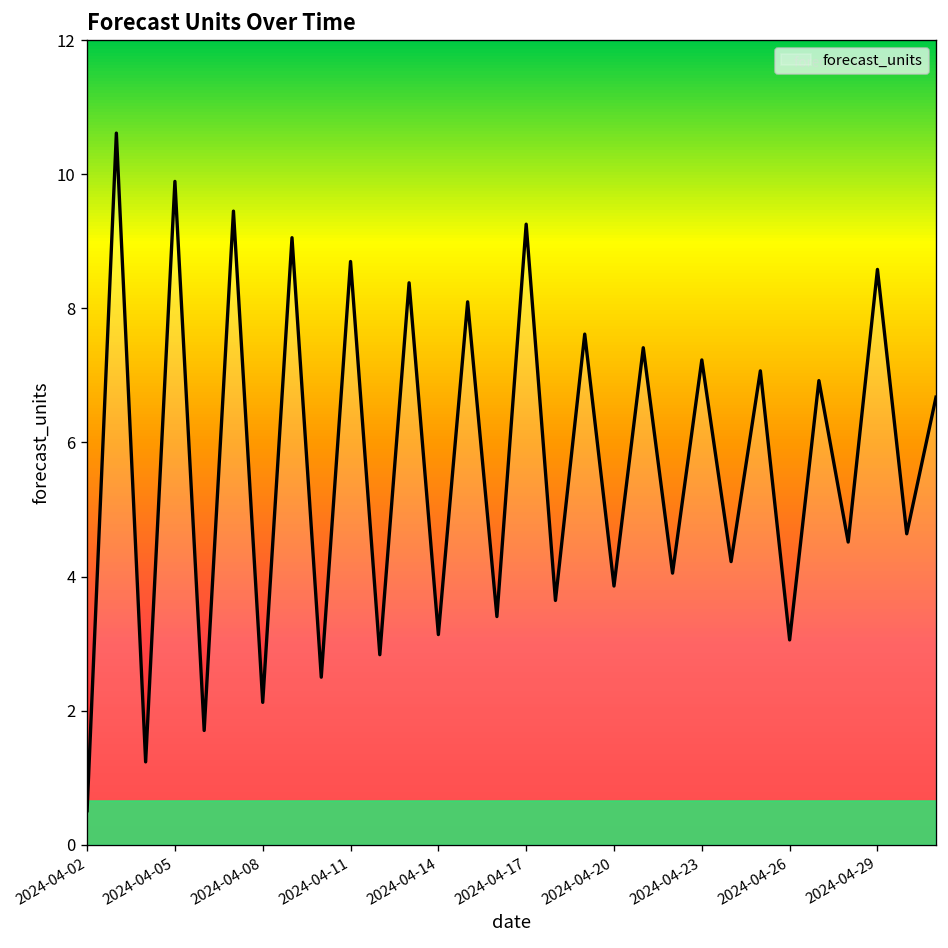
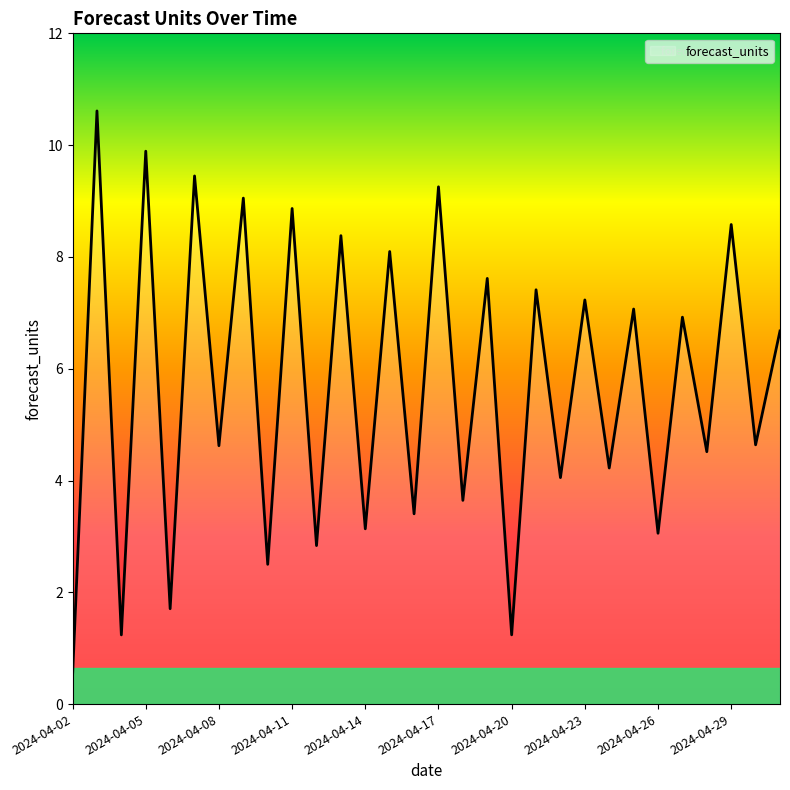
2024-04-08: 2.1 -> 4.6
2024-04-11: 8.7 -> 8.9
2024-04-20: 3.9 -> 1.2
